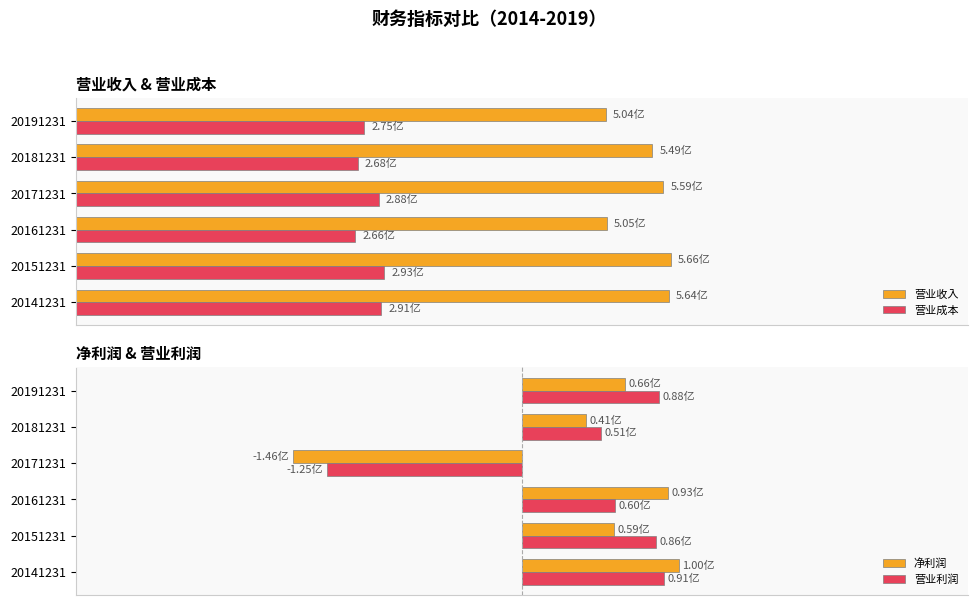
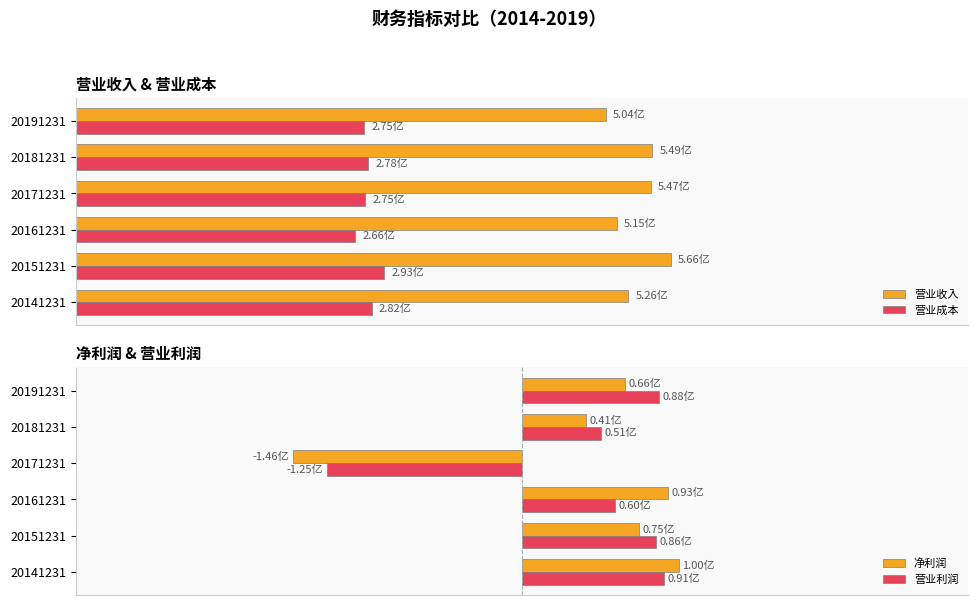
营业收入 & 营业成本, 营业成本, 20181231: 2.68亿 -> 2.78亿
营业收入 & 营业成本, 营业收入, 20171231: 5.59亿 -> 5.47亿
营业收入 & 营业成本, 营业成本, 20171231: 2.88亿 -> 2.75亿
营业收入 & 营业成本, 营业收入, 20161231: 5.05亿 -> 5.15亿
营业收入 & 营业成本, 营业收入, 20141231: 5.64亿 -> 5.26亿
营业收入 & 营业成本, 营业成本, 20141231: 2.91亿 -> 2.82亿
净利润 & 营业利润, 净利润, 20151231: 0.59亿 -> 0.75亿
